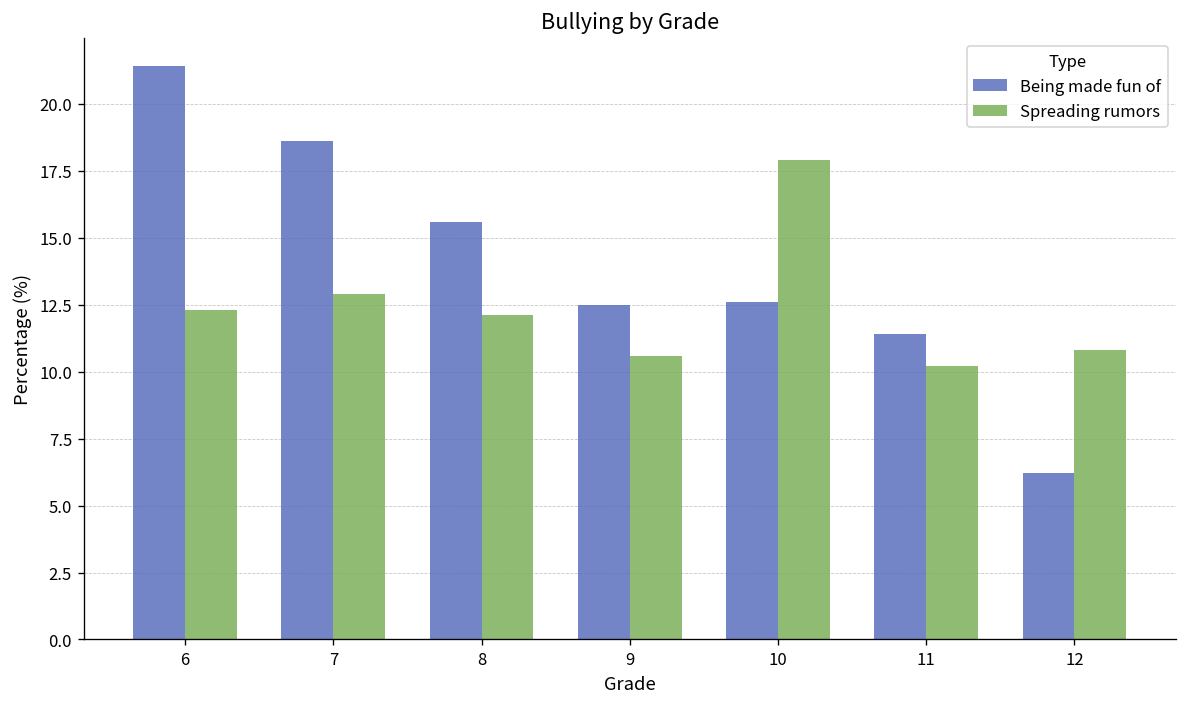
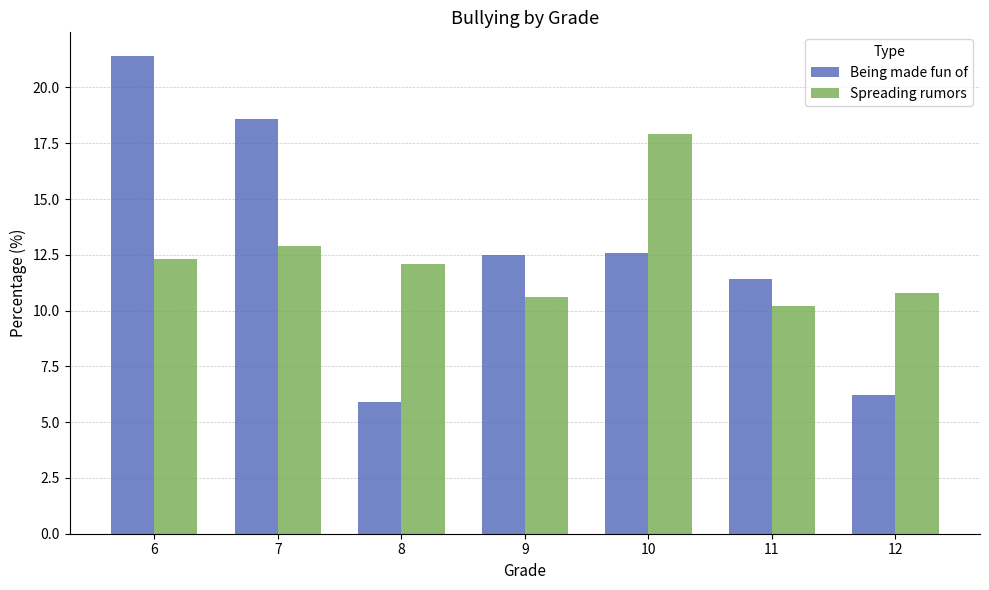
Being made fun of, 8: 15.6 -> 5.9
